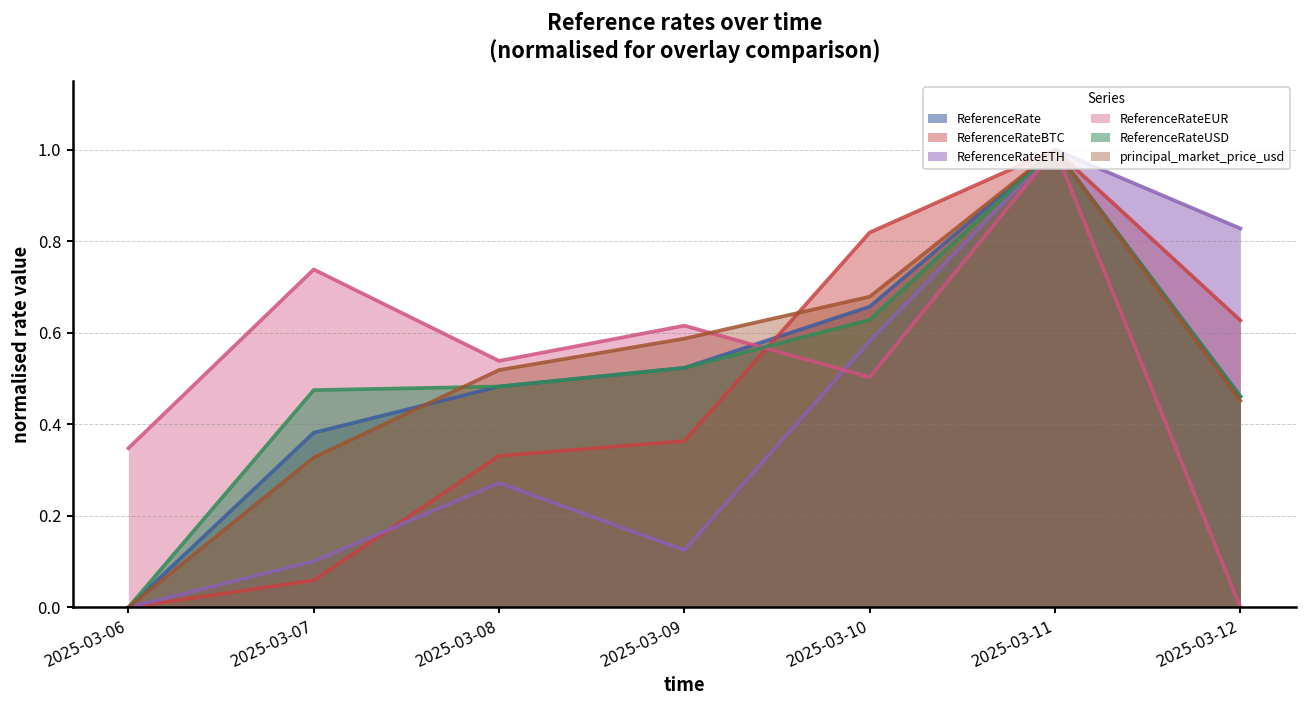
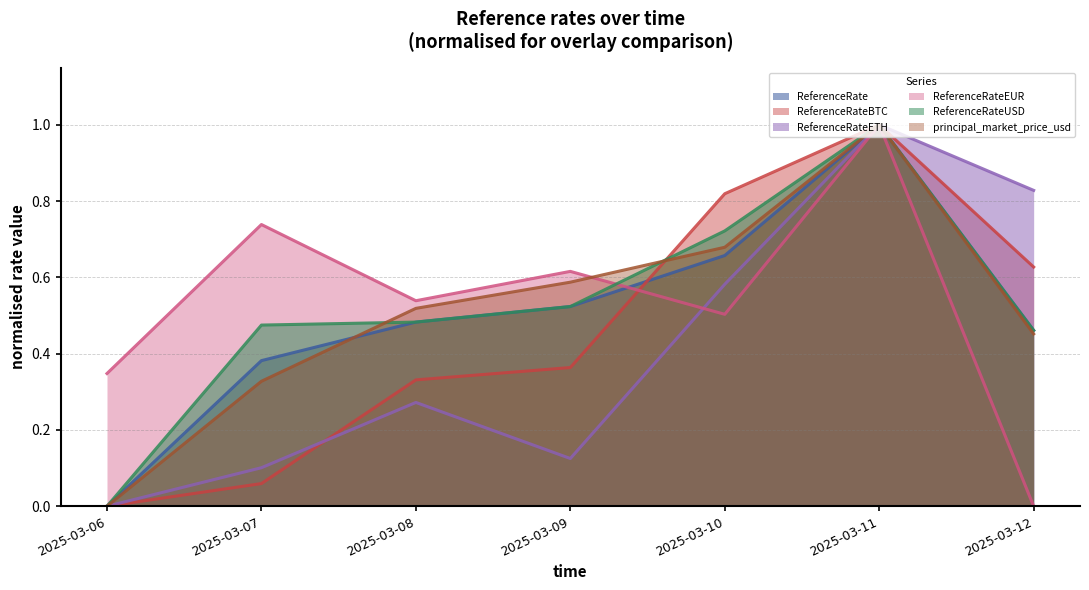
ReferenceRateUSD, 2025-03-10: 0.63 -> 0.72
